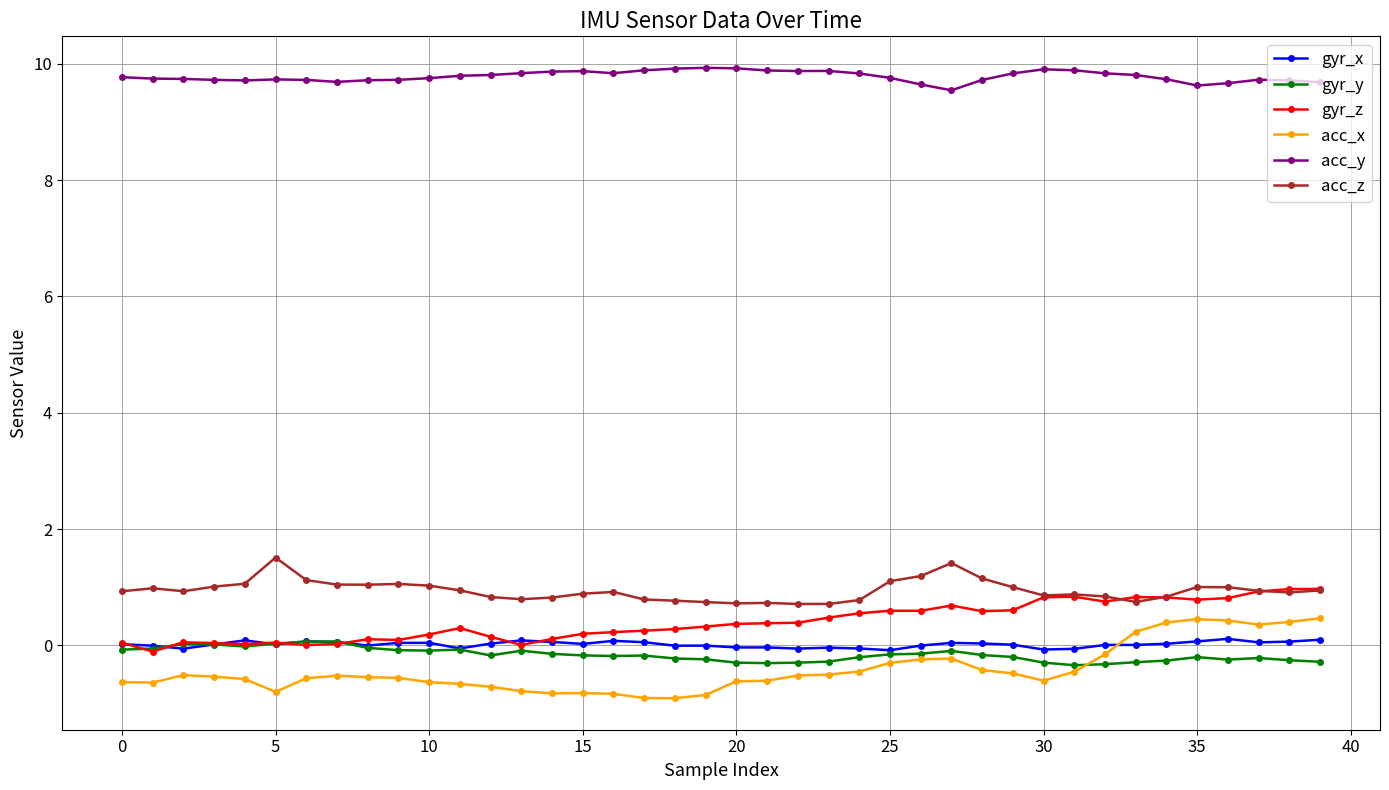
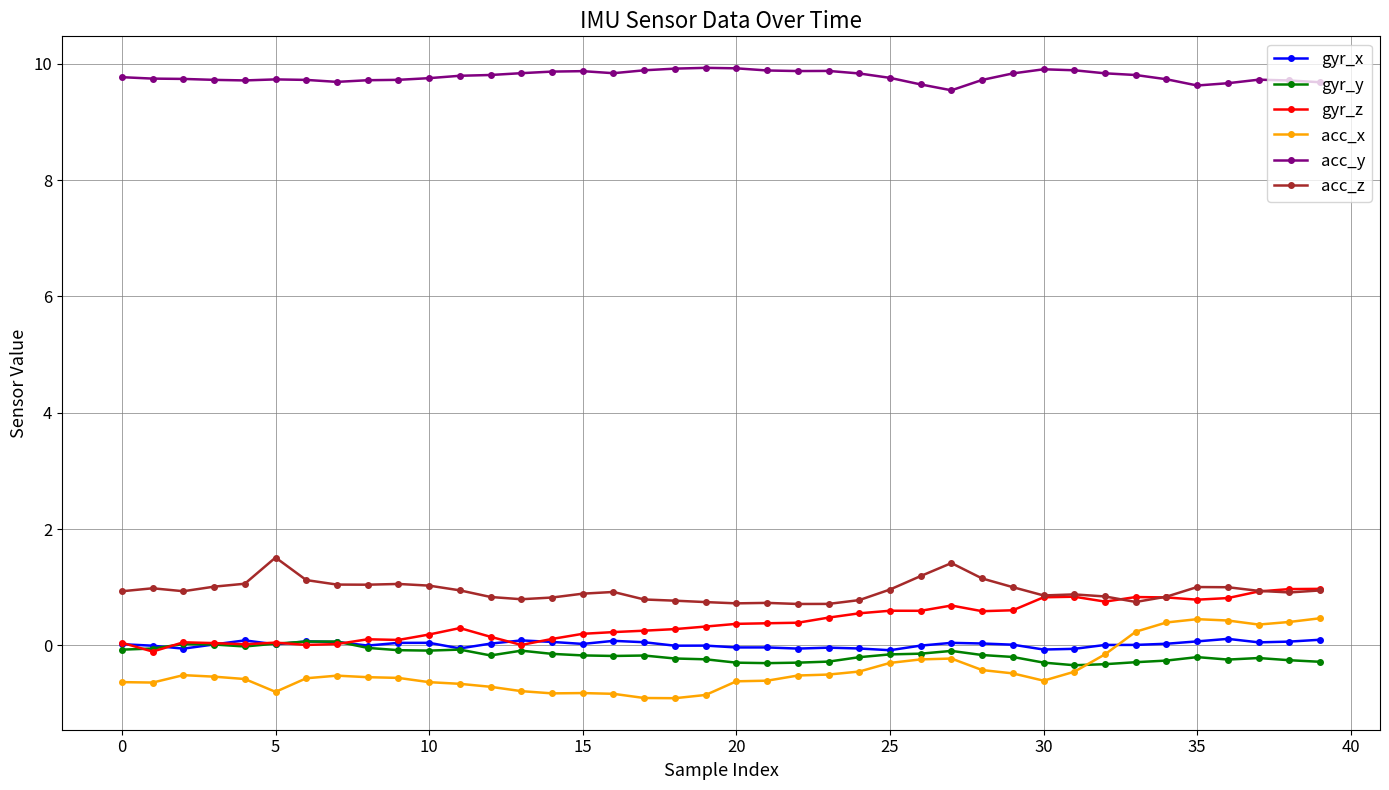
acc_z, 25: 1.1 -> 1.0
